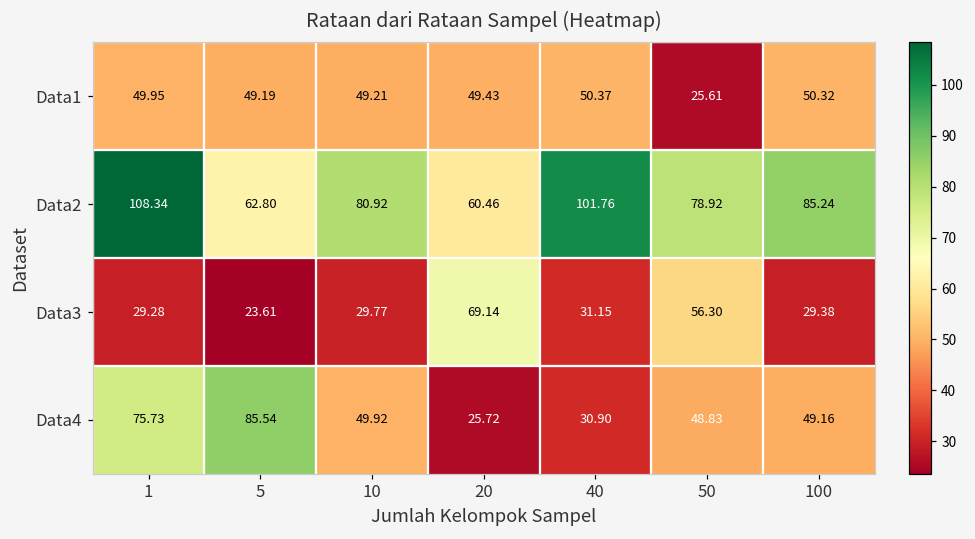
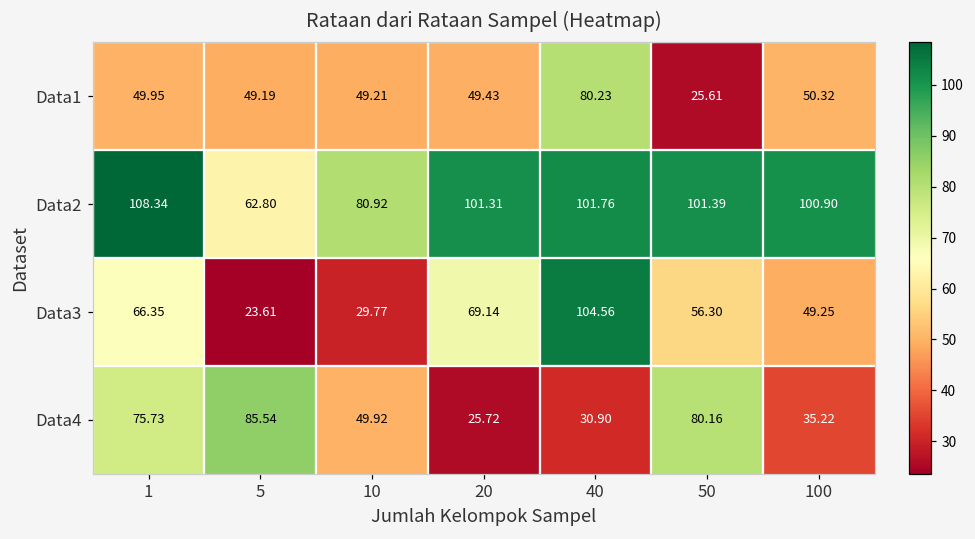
Data1, 40: 50.37 -> 80.23
Data2, 20: 60.46 -> 101.31
Data2, 50: 78.92 -> 101.39
Data2, 100: 85.24 -> 100.90
Data3, 1: 29.28 -> 66.35
Data3, 40: 31.15 -> 104.56
Data3, 100: 29.38 -> 49.25
Data4, 50: 48.83 -> 80.16
Data4, 100: 49.16 -> 35.22
